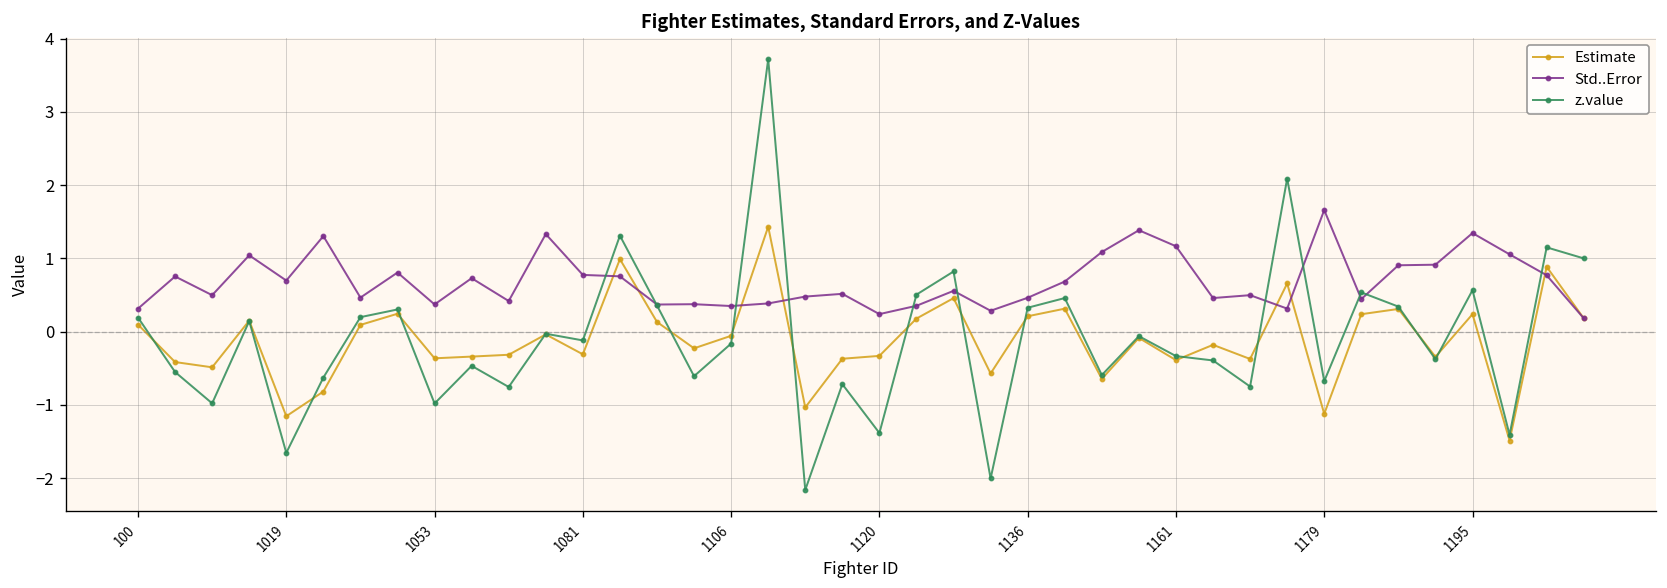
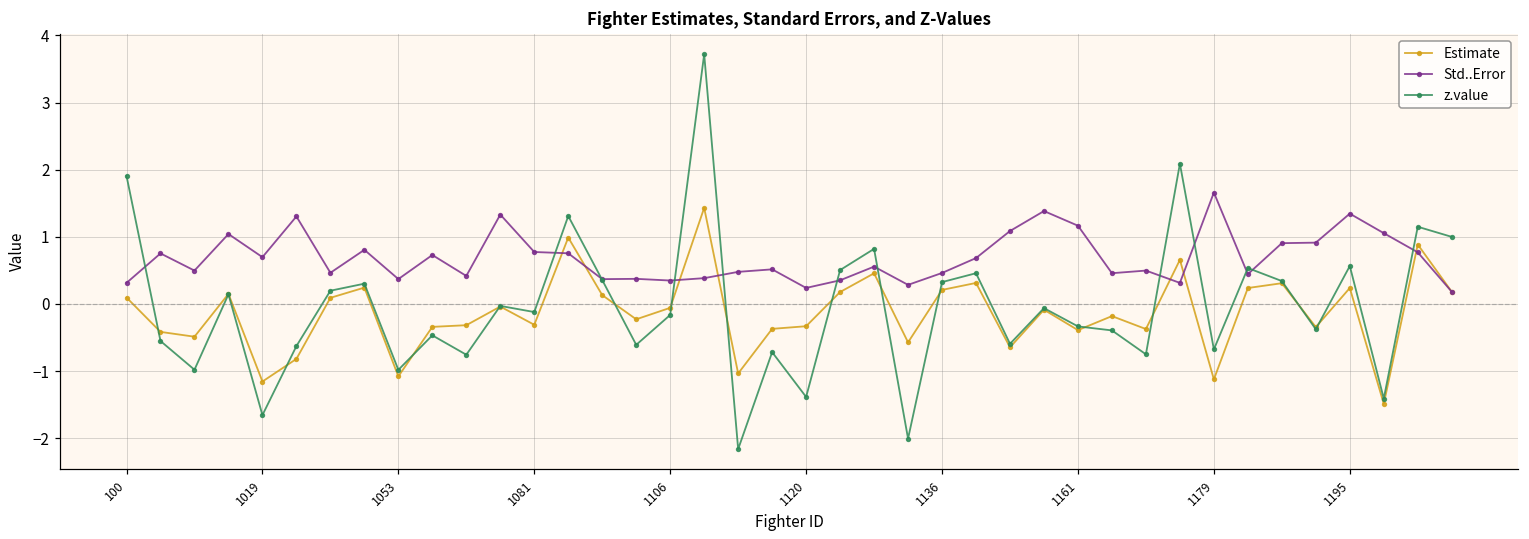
z.value, 100: 0.2 -> 1.9
Estimate, 1053: -0.4 -> -1.1
